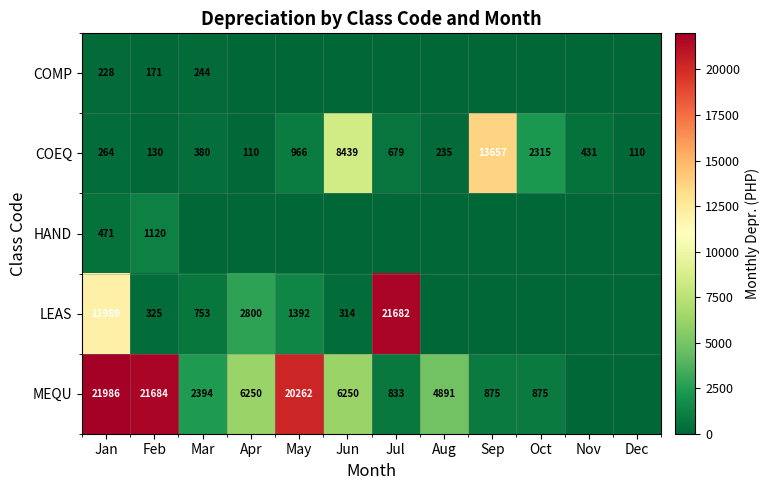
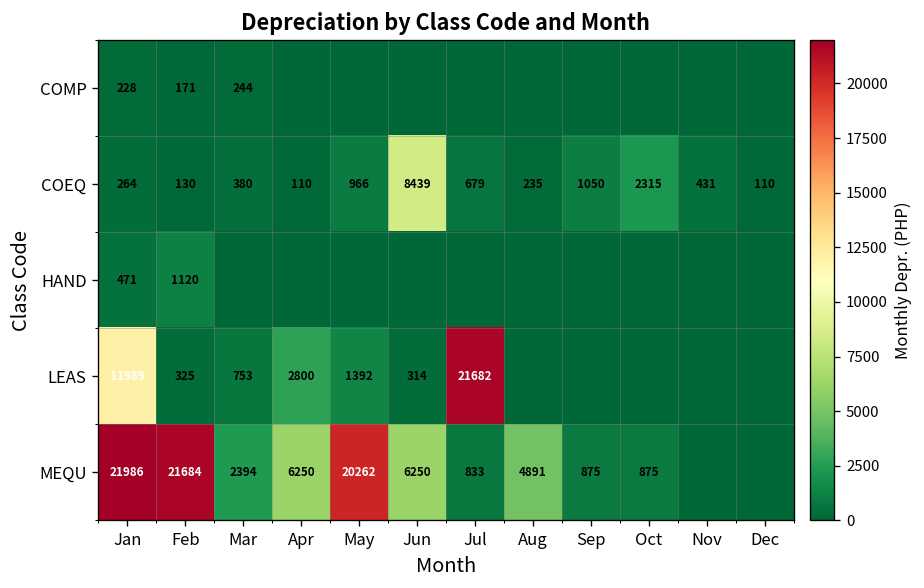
COEQ, Sep: 13657 -> 1050
